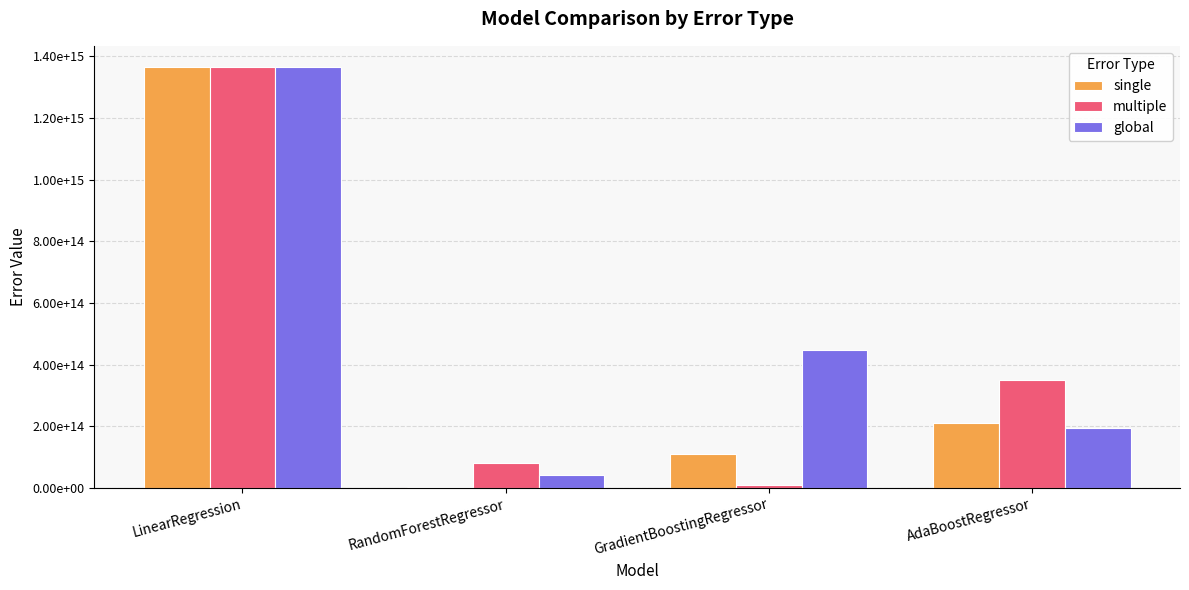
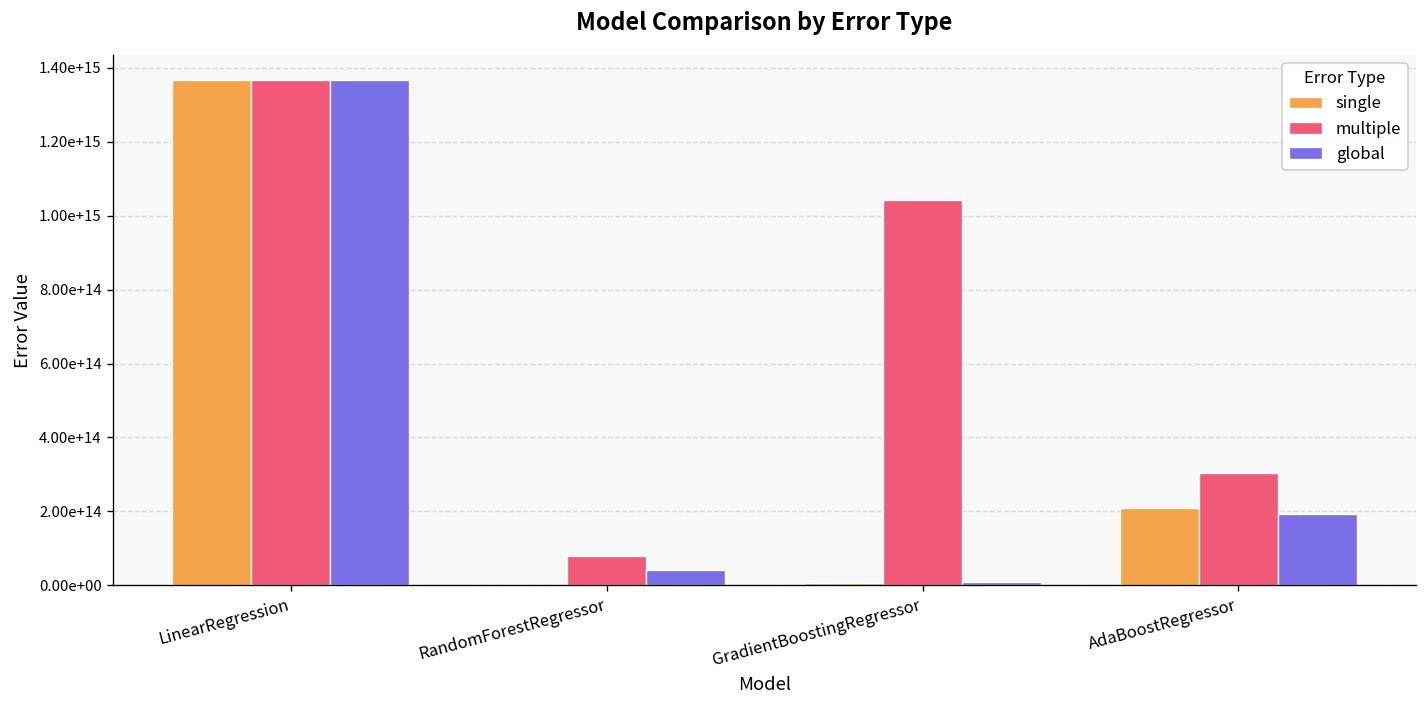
single, GradientBoostingRegressor: 110000000000000 -> 10000000000000
multiple, GradientBoostingRegressor: 10000000000000 -> 1040000000000000
global, GradientBoostingRegressor: 450000000000000 -> 10000000000000
multiple, AdaBoostRegressor: 350000000000000 -> 300000000000000
